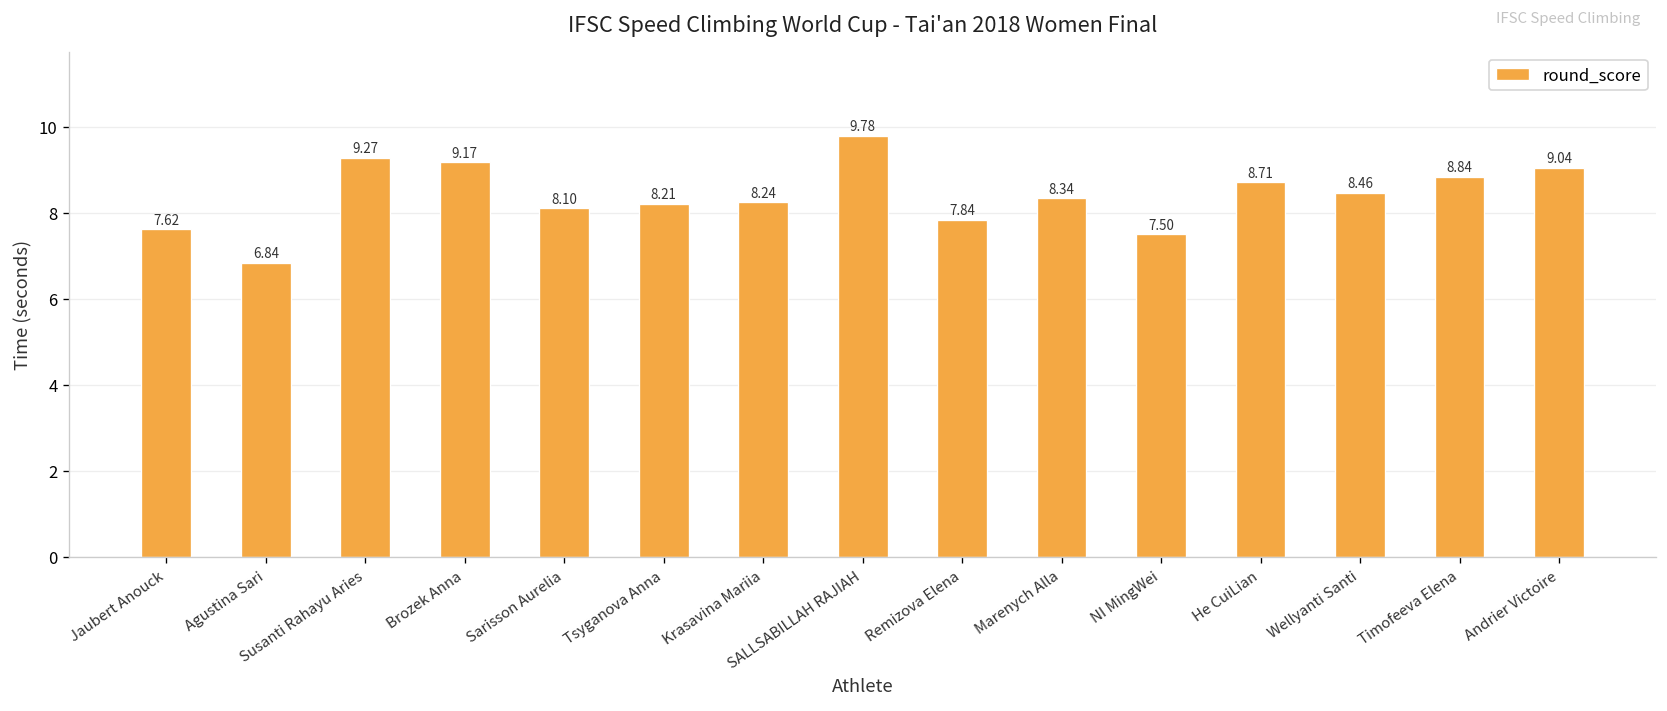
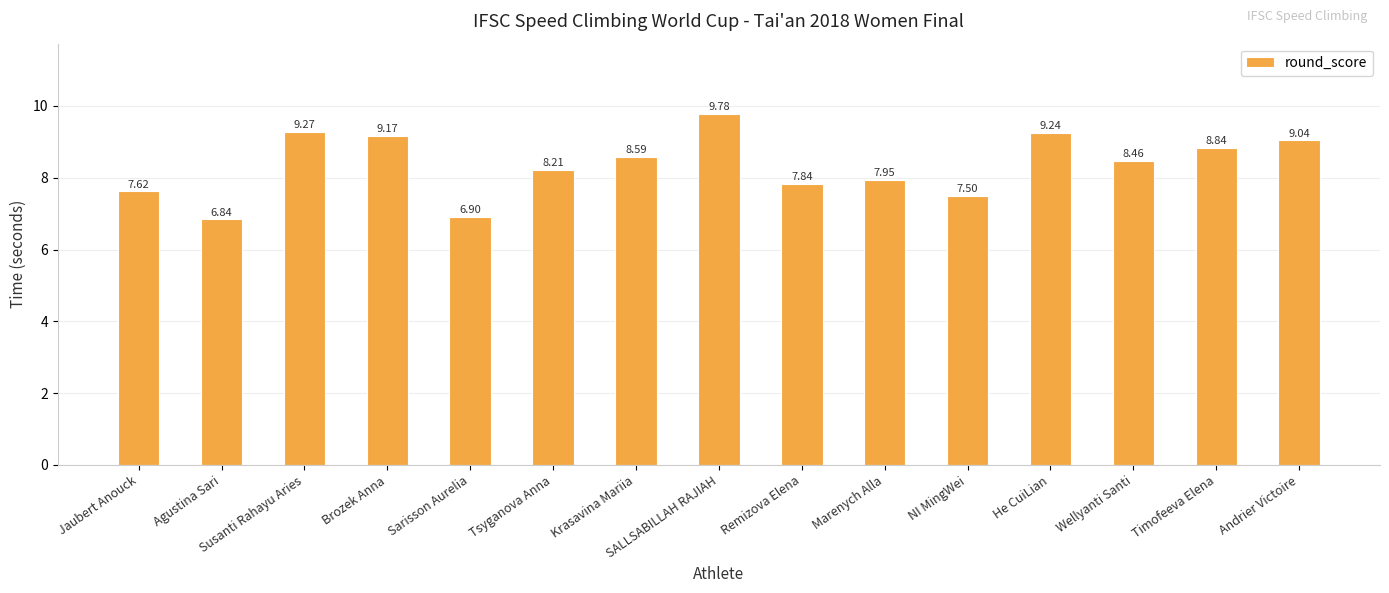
Sarisson Aurelia: 8.10 -> 6.90
Krasavina Mariia: 8.24 -> 8.59
Marenych Alla: 8.34 -> 7.95
He CuiLian: 8.71 -> 9.24
